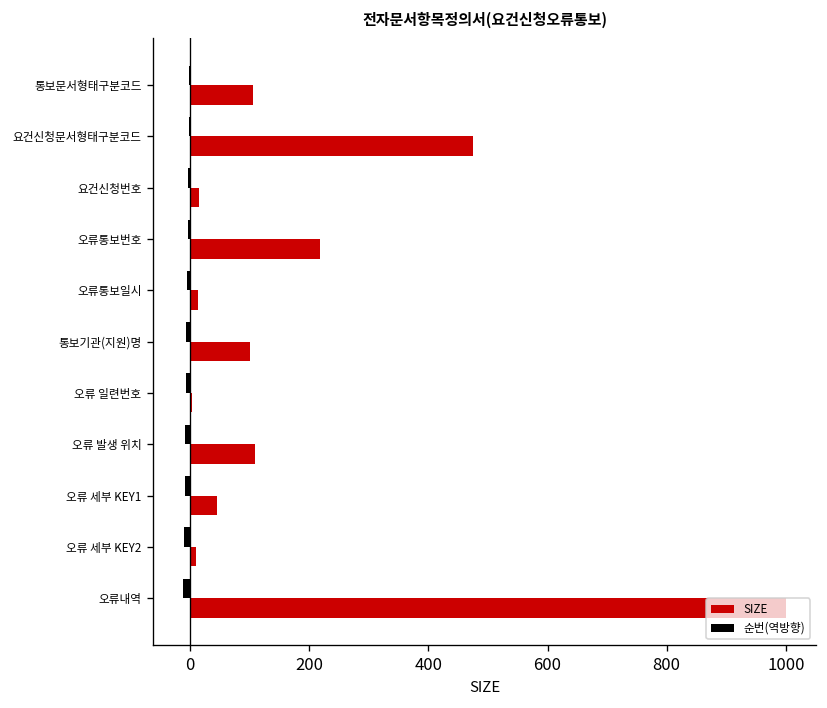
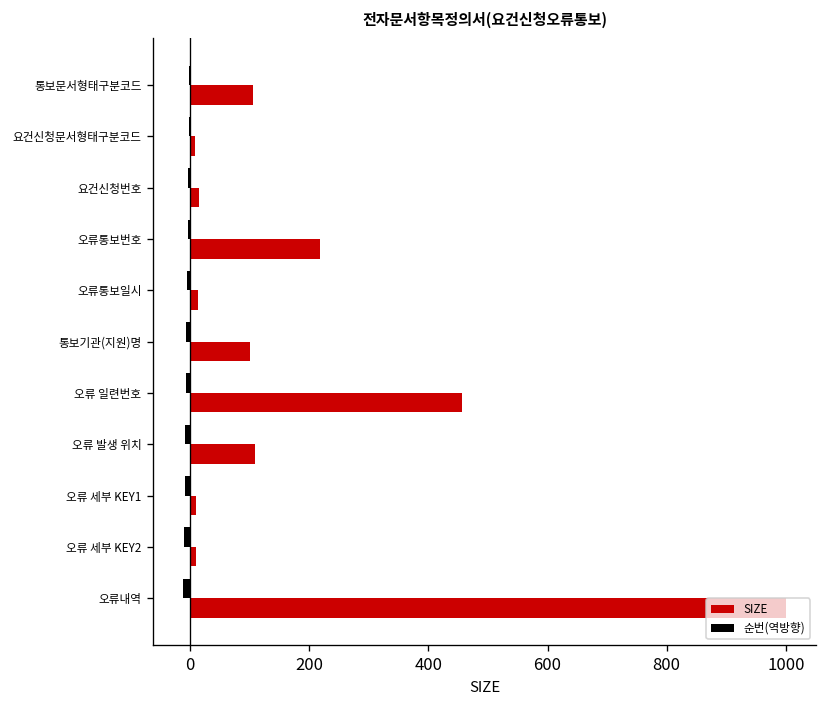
SIZE, 요건신청문서형태구분코드: 480 -> 10
SIZE, 오류 일련번호: 0 -> 460
SIZE, 오류 세부 KEY1: 50 -> 10
